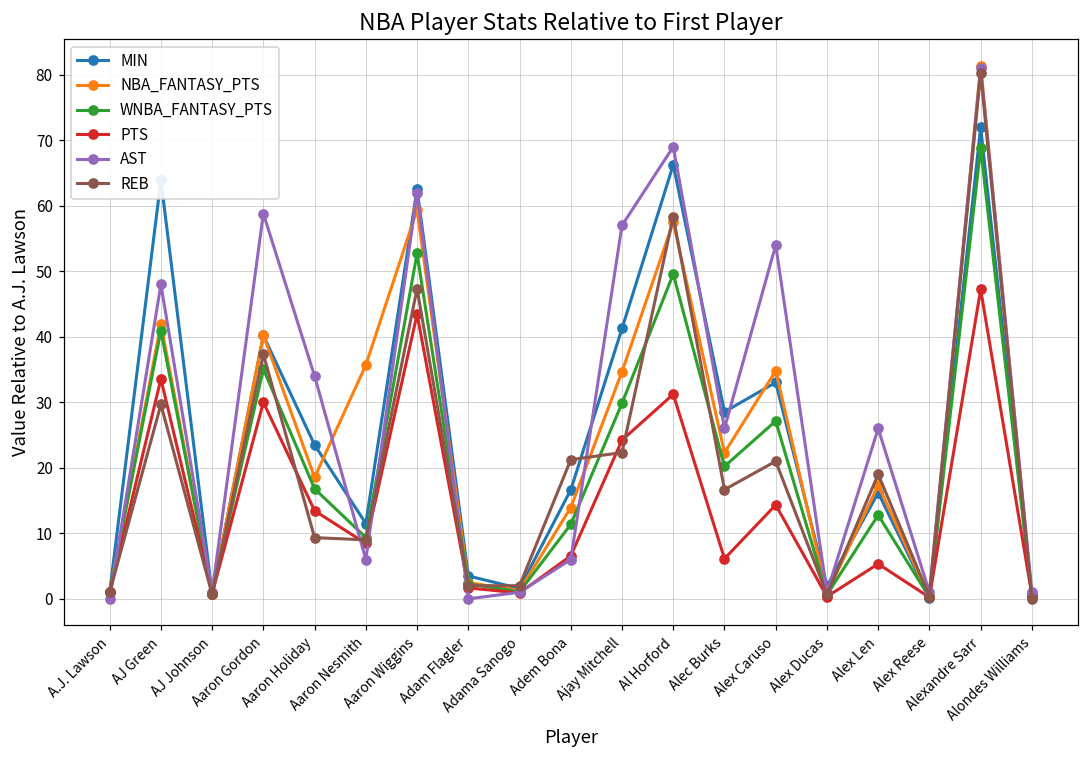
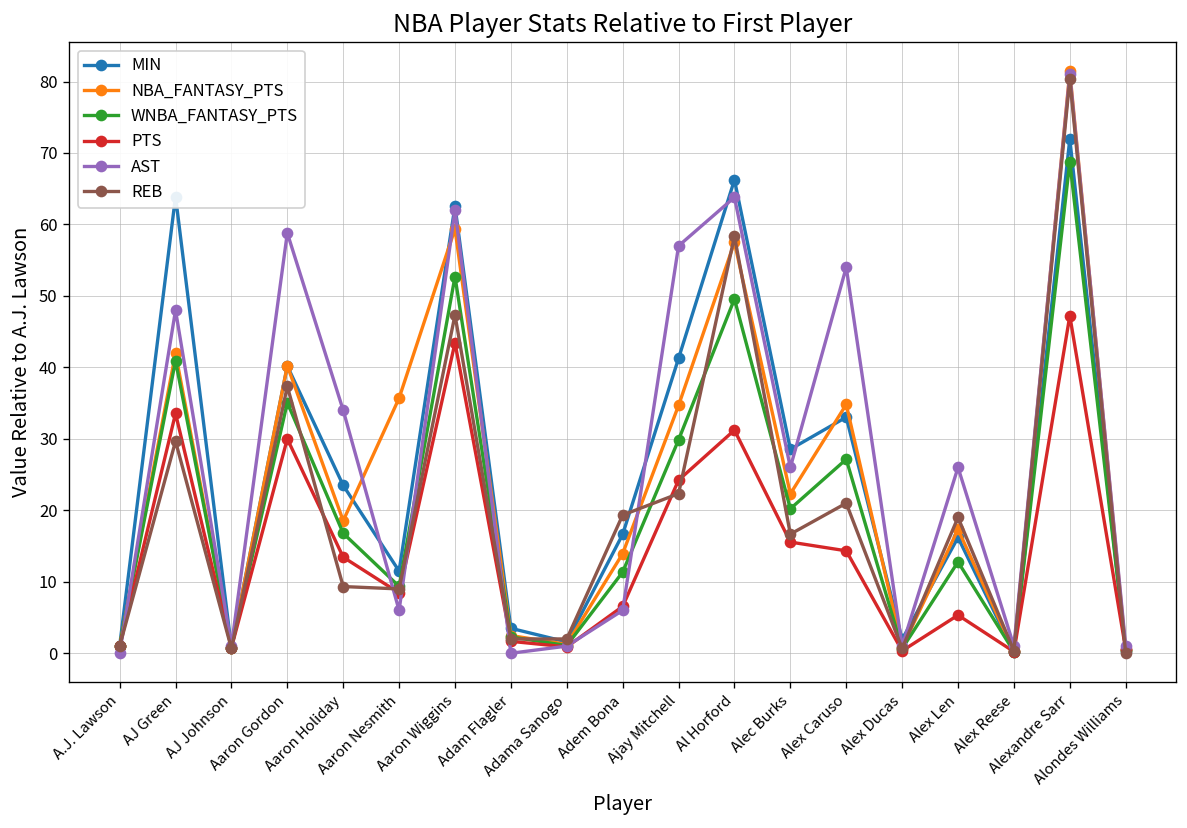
REB, Adem Bona: 21 -> 19
AST, Al Horford: 69 -> 64
PTS, Alec Burks: 6 -> 16
